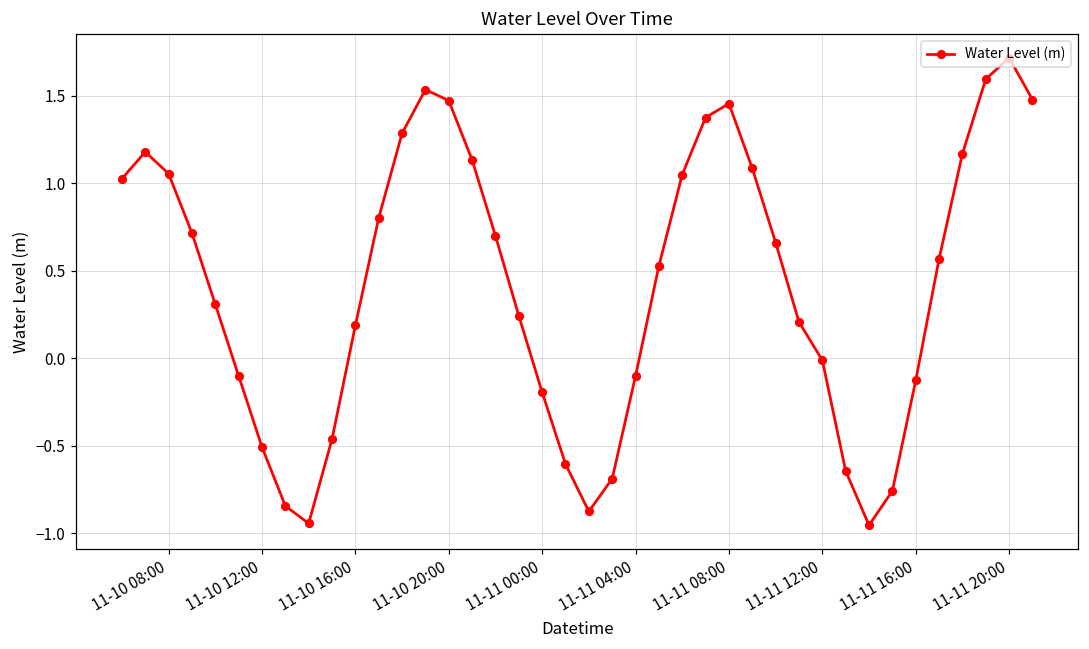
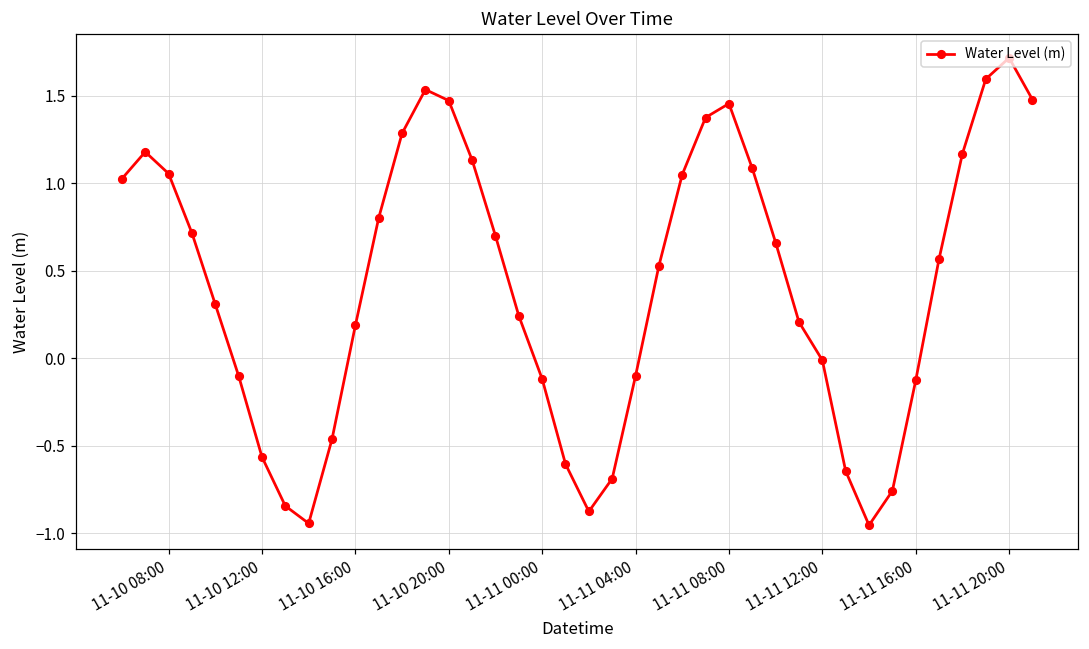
11-10 12:00: -0.51 -> -0.56
11-11 00:00: -0.19 -> -0.12
